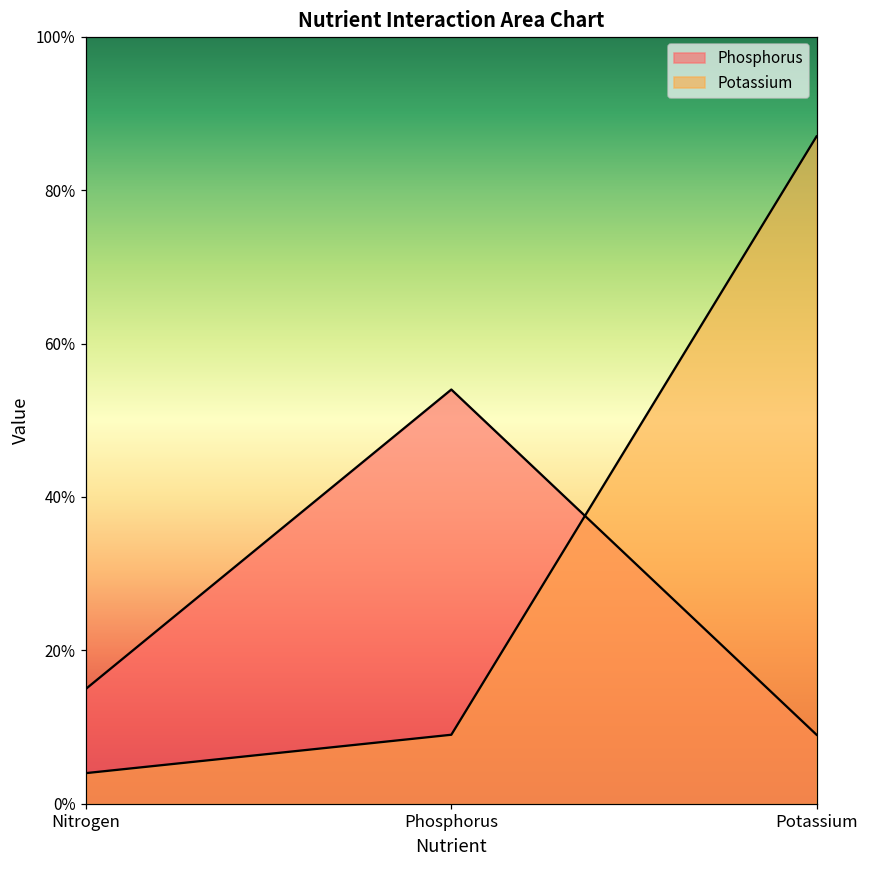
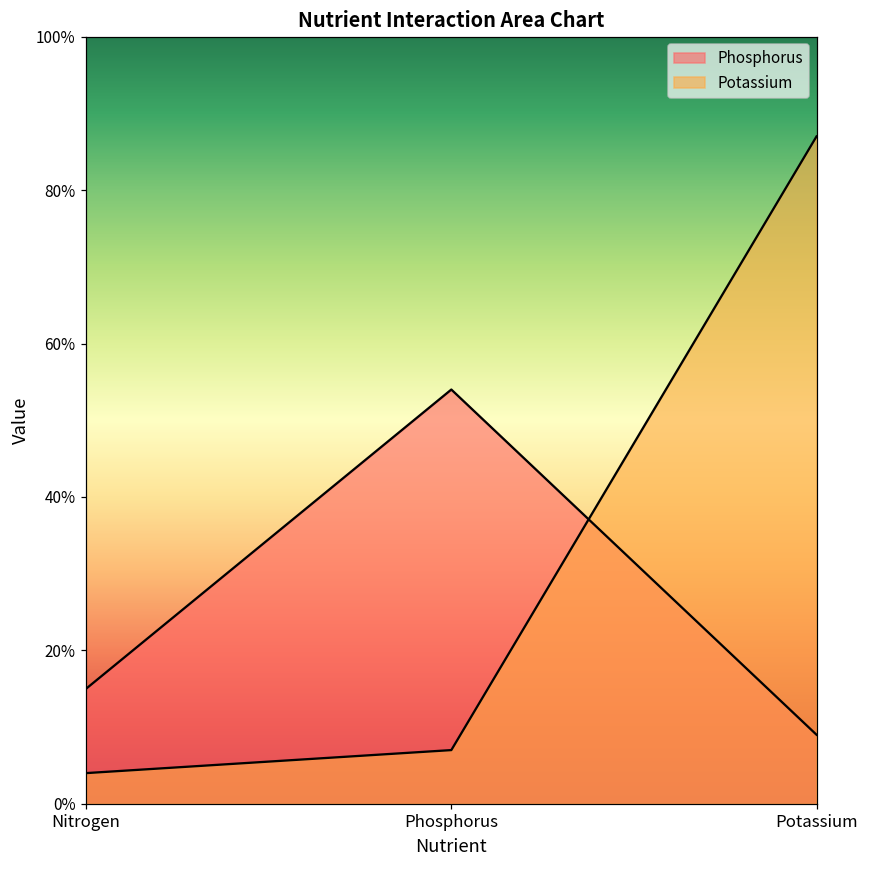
Potassium, Phosphorus: 9% -> 7%
